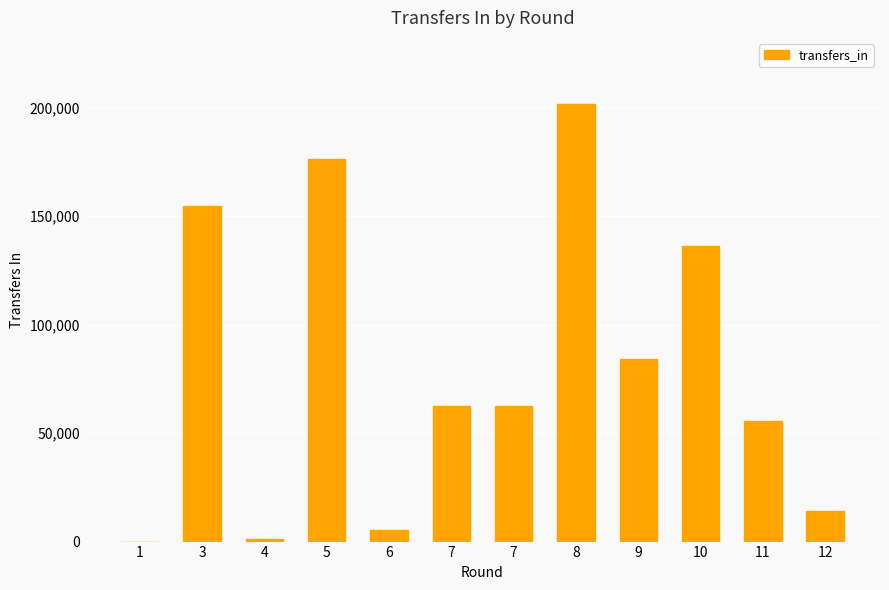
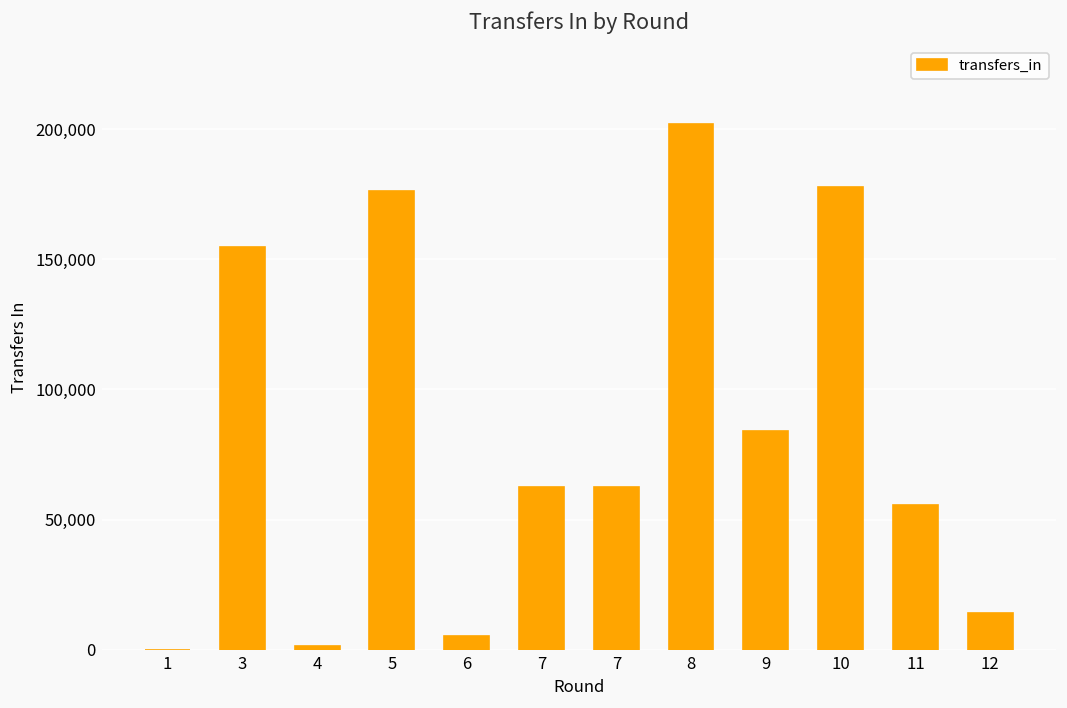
10: 136,000 -> 178,000
